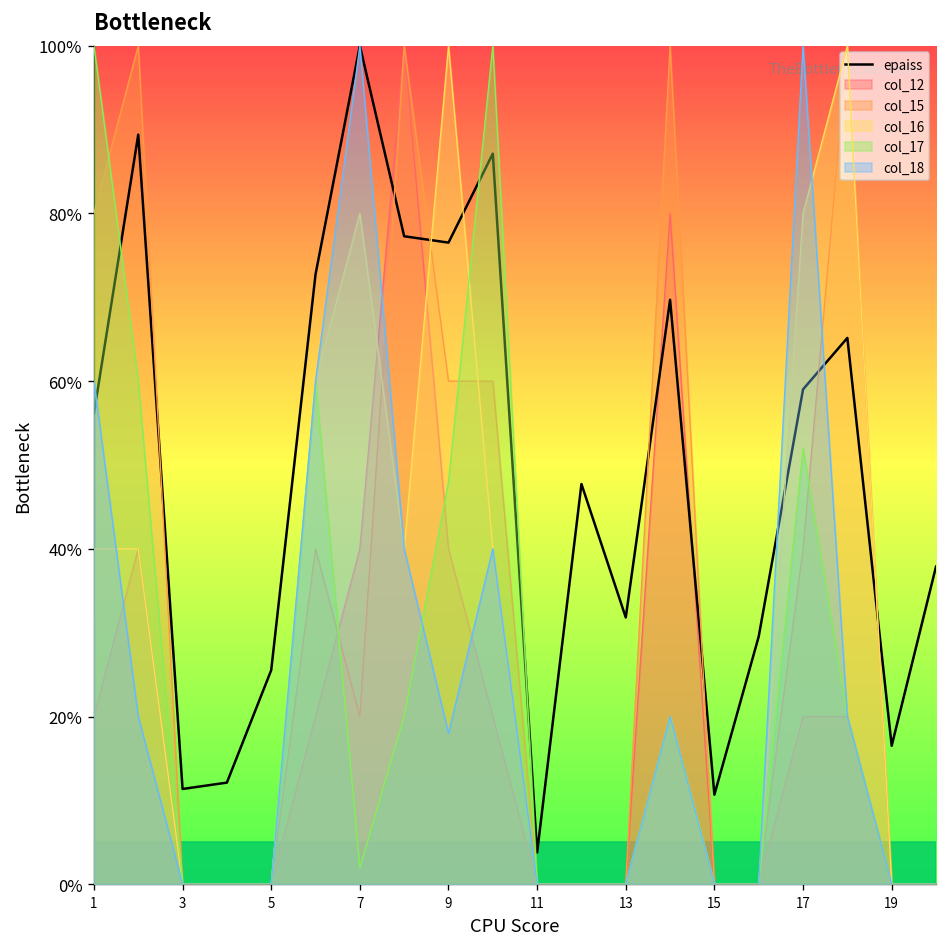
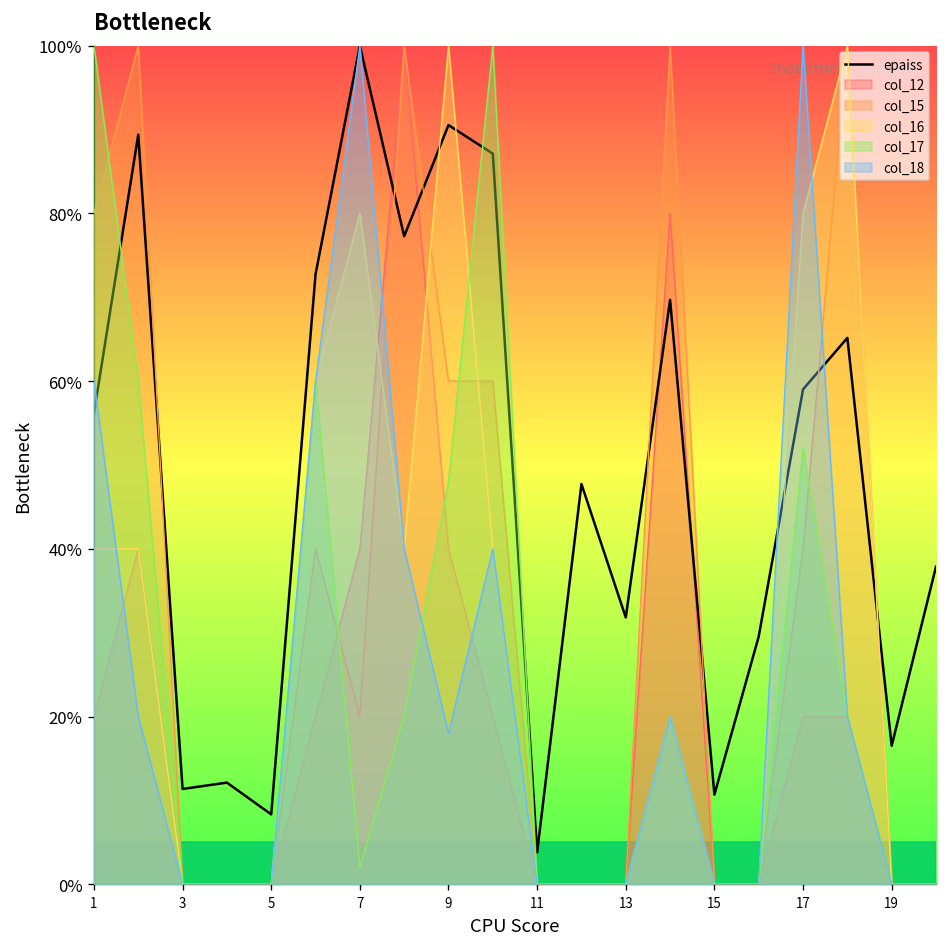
epaiss, 5: 26% -> 8%
epaiss, 9: 77% -> 91%
